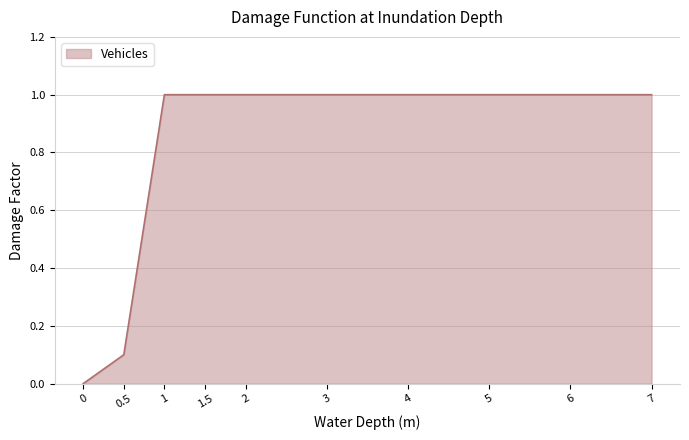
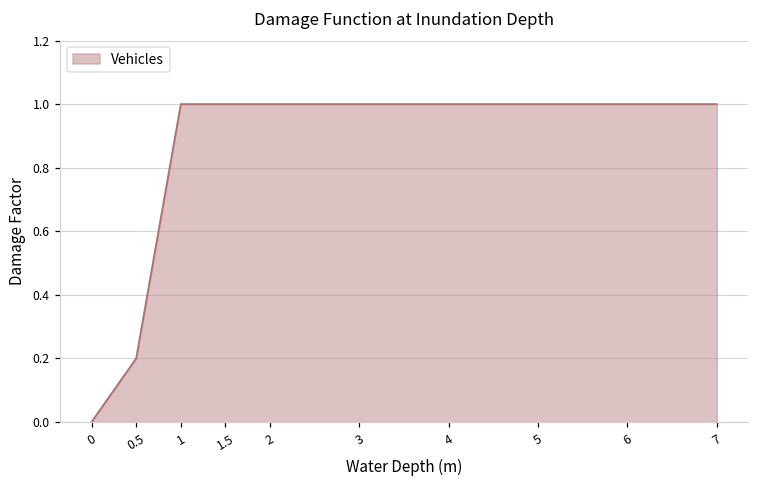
0.5: 0.1 -> 0.2
